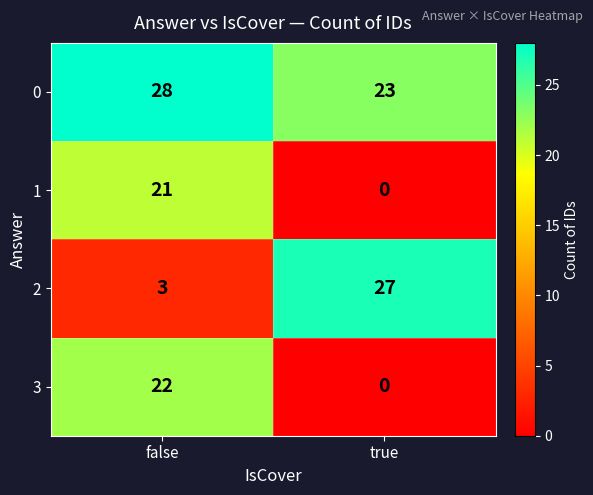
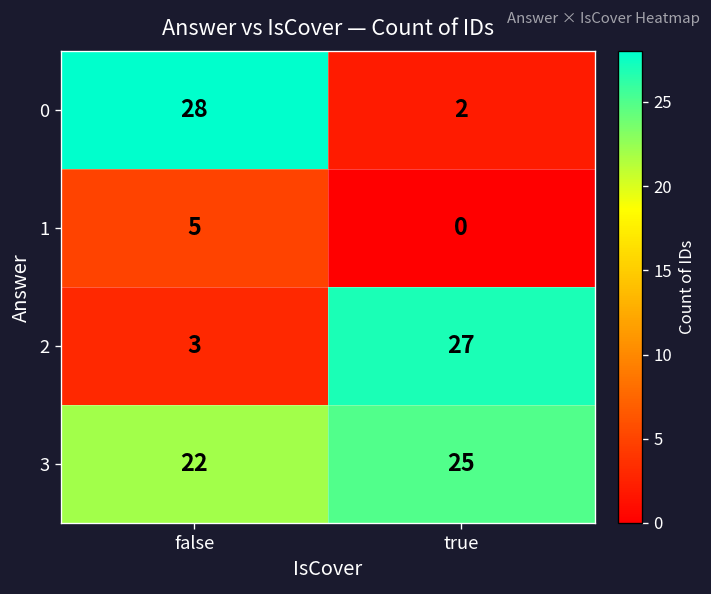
0, true: 23 -> 2
1, false: 21 -> 5
3, true: 0 -> 25
